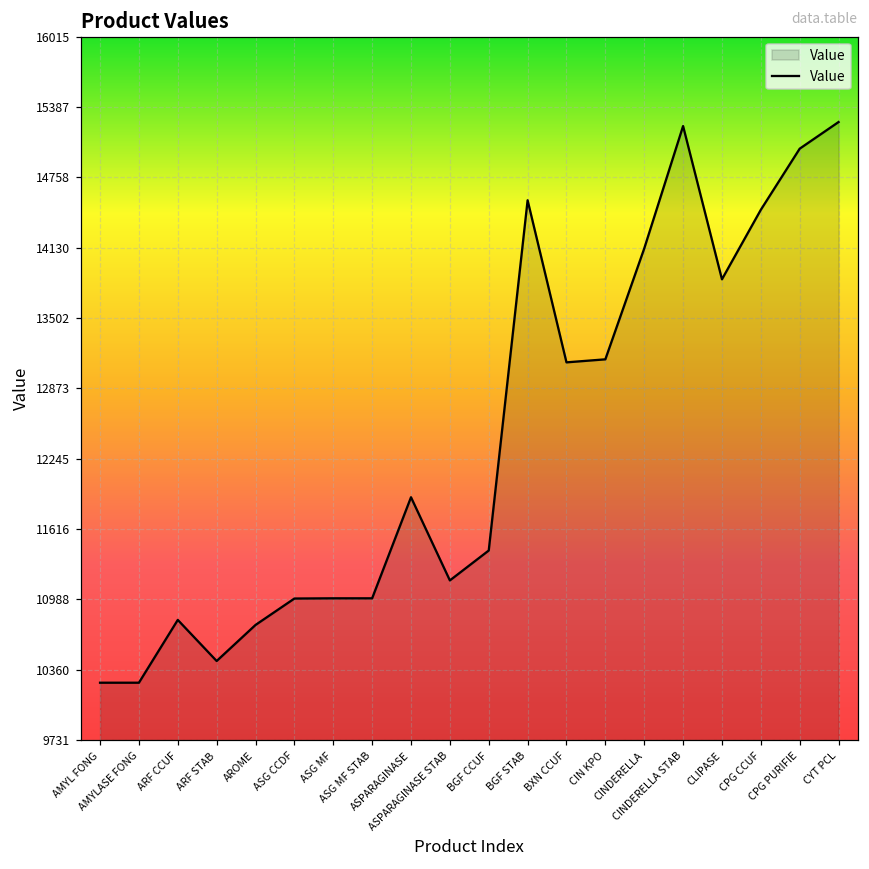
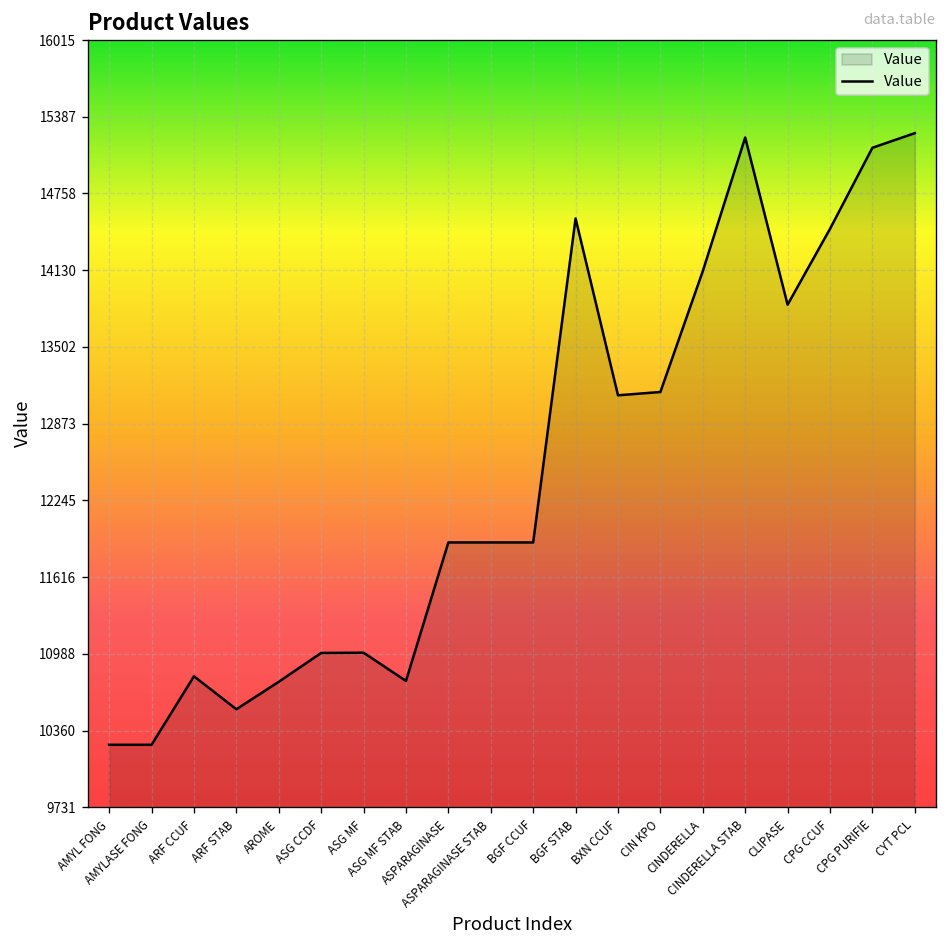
ARF STAB: 10440 -> 10540
ASG MF STAB: 11000 -> 10770
ASPARAGINASE STAB: 11160 -> 11900
BGF CCUF: 11430 -> 11900
CPG PURIFIE: 15020 -> 15130
